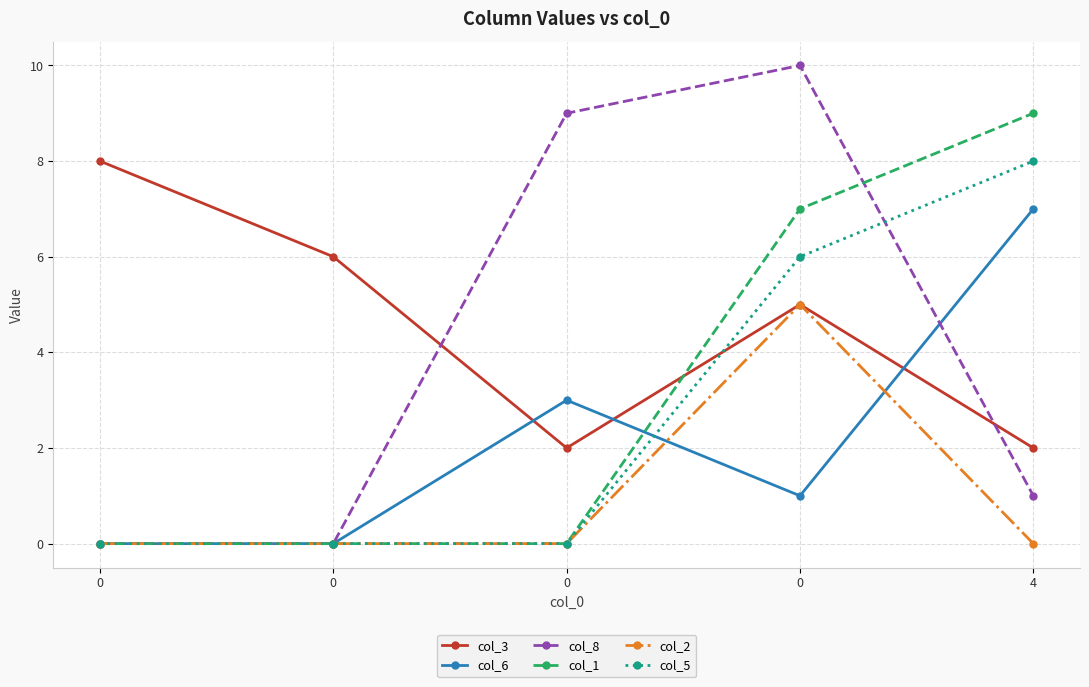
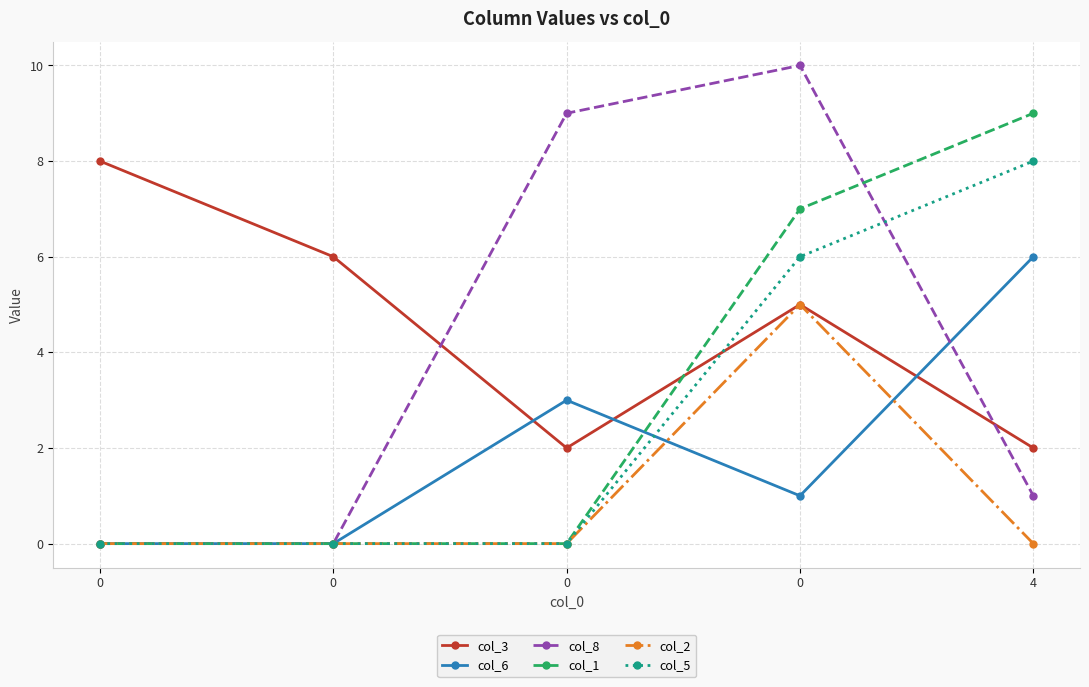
col_6, 4: 7 -> 6
